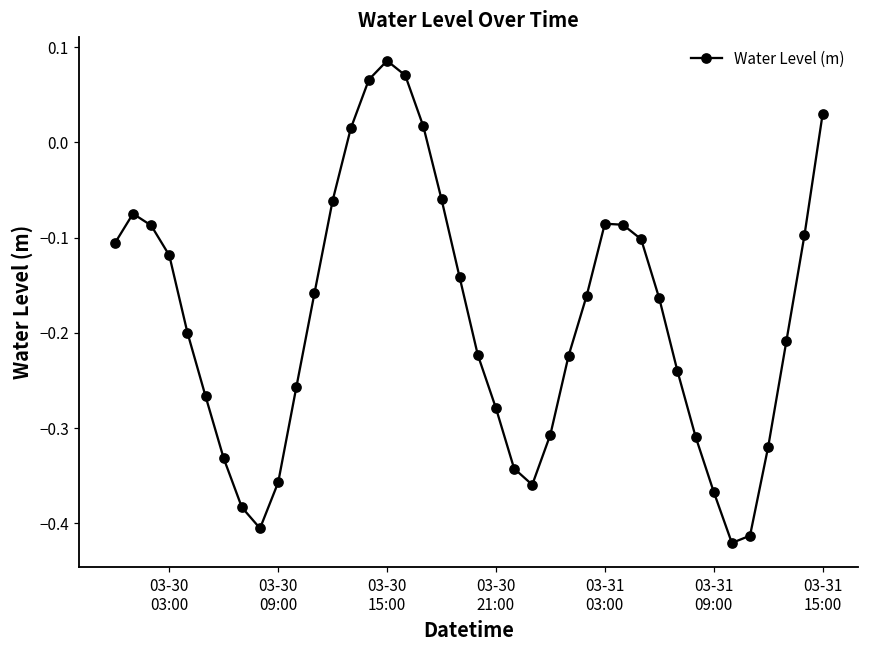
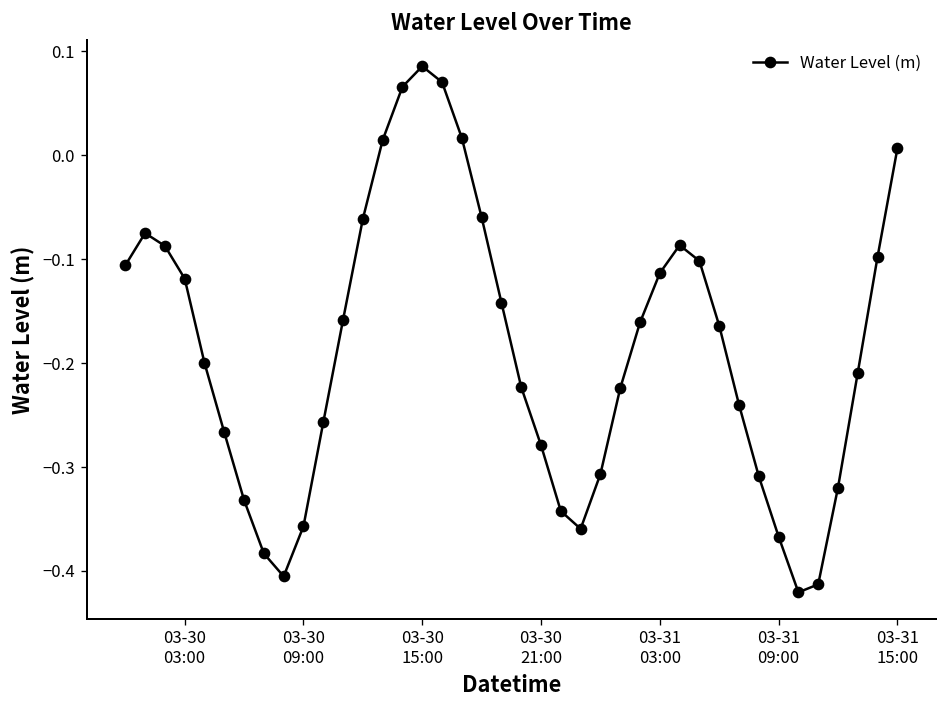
03-31 03:00: -0.09 -> -0.11
03-31 15:00: 0.03 -> 0.01
